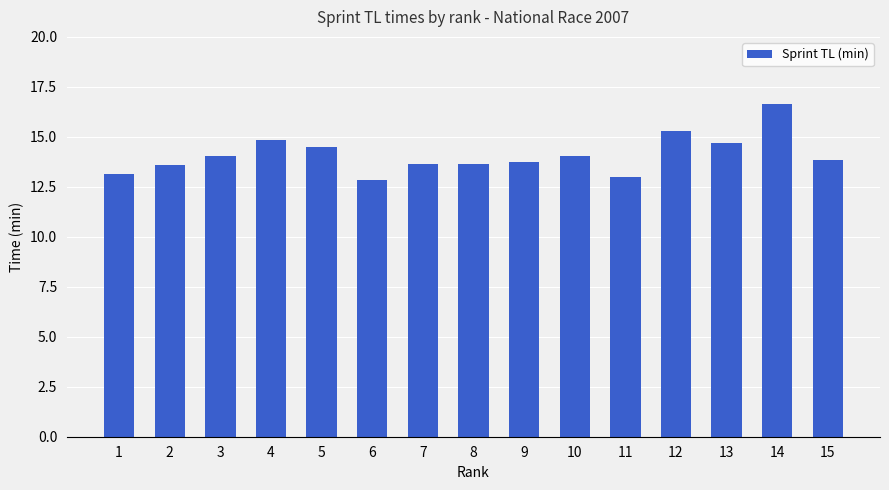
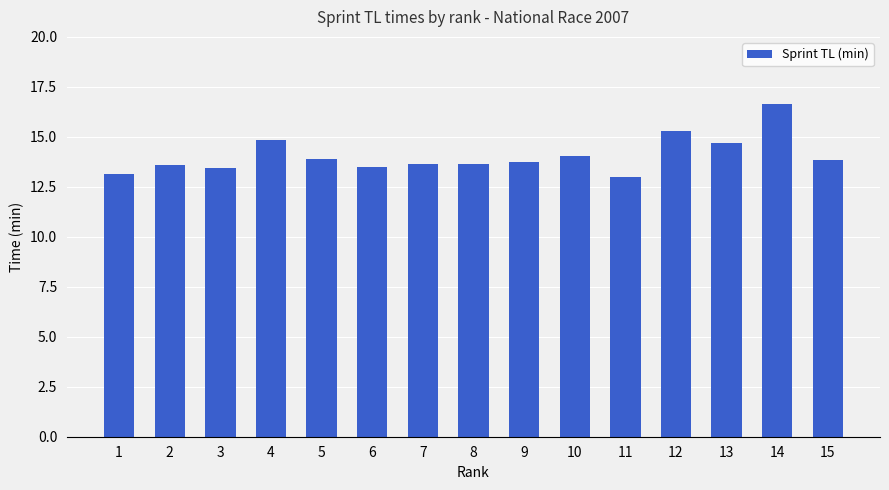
3: 14.0 -> 13.5
5: 14.5 -> 13.9
6: 12.8 -> 13.5
